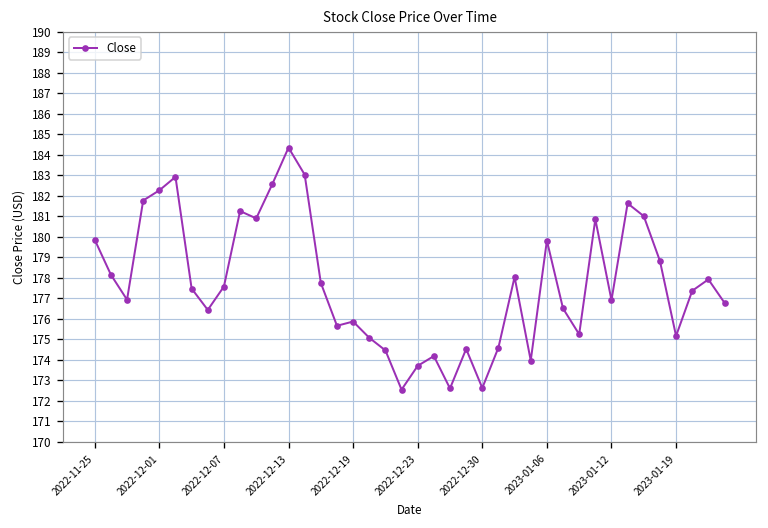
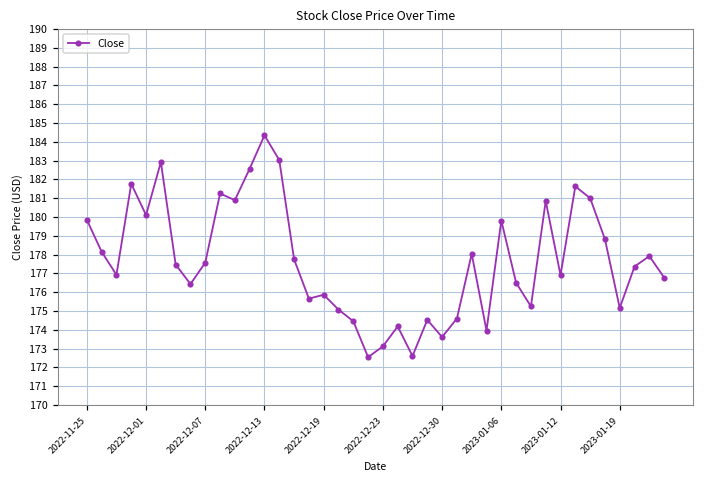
2022-12-01: 182.3 -> 180.1
2022-12-23: 173.7 -> 173.1
2022-12-30: 172.6 -> 173.6
